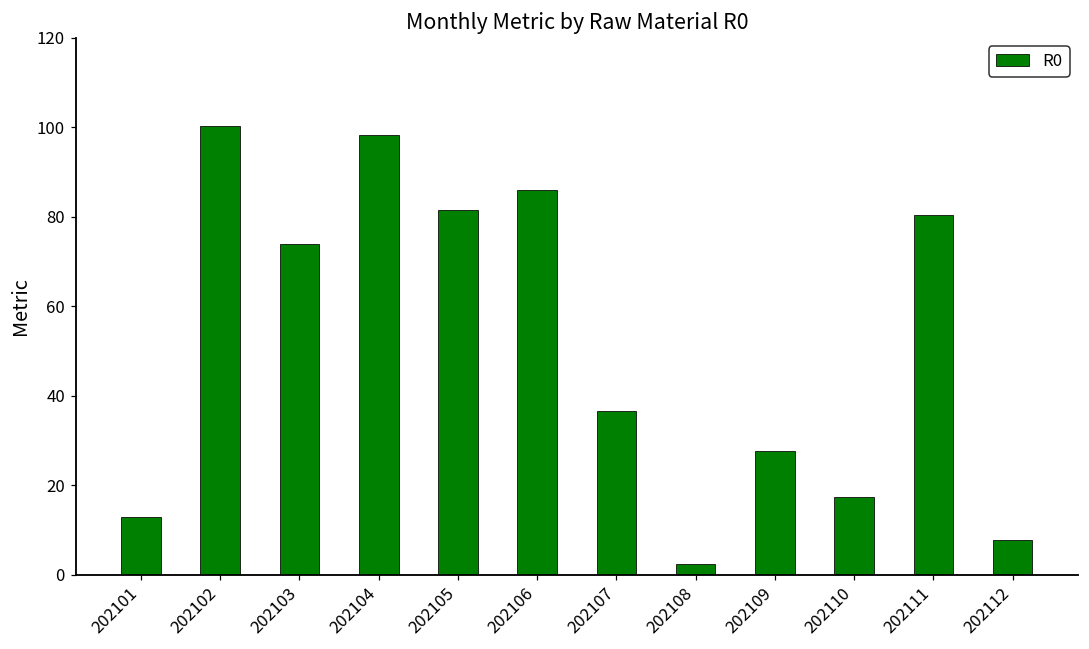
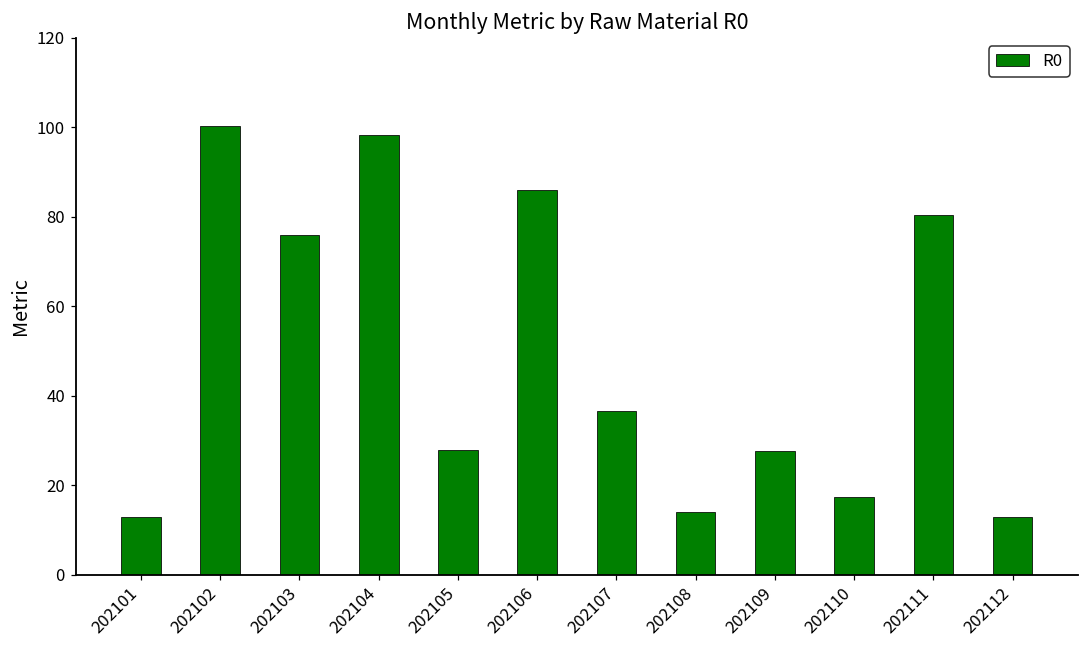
202103: 74 -> 76
202105: 81 -> 28
202108: 2 -> 14
202112: 8 -> 13
